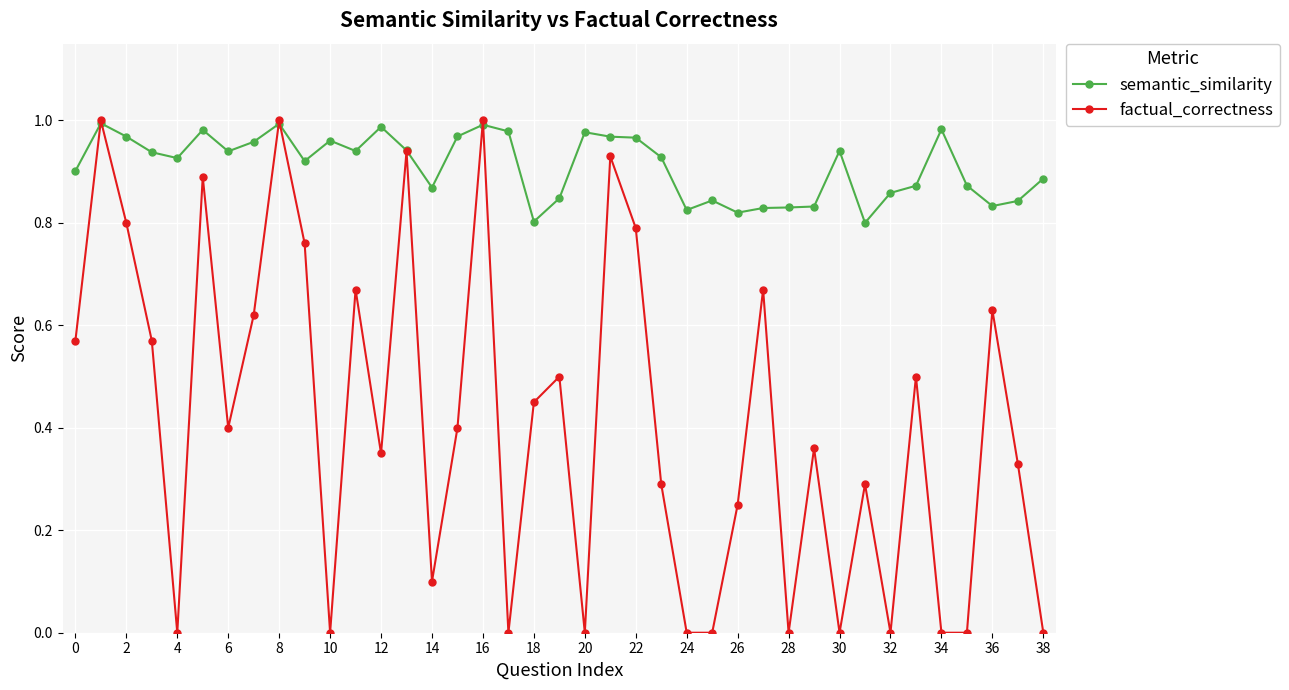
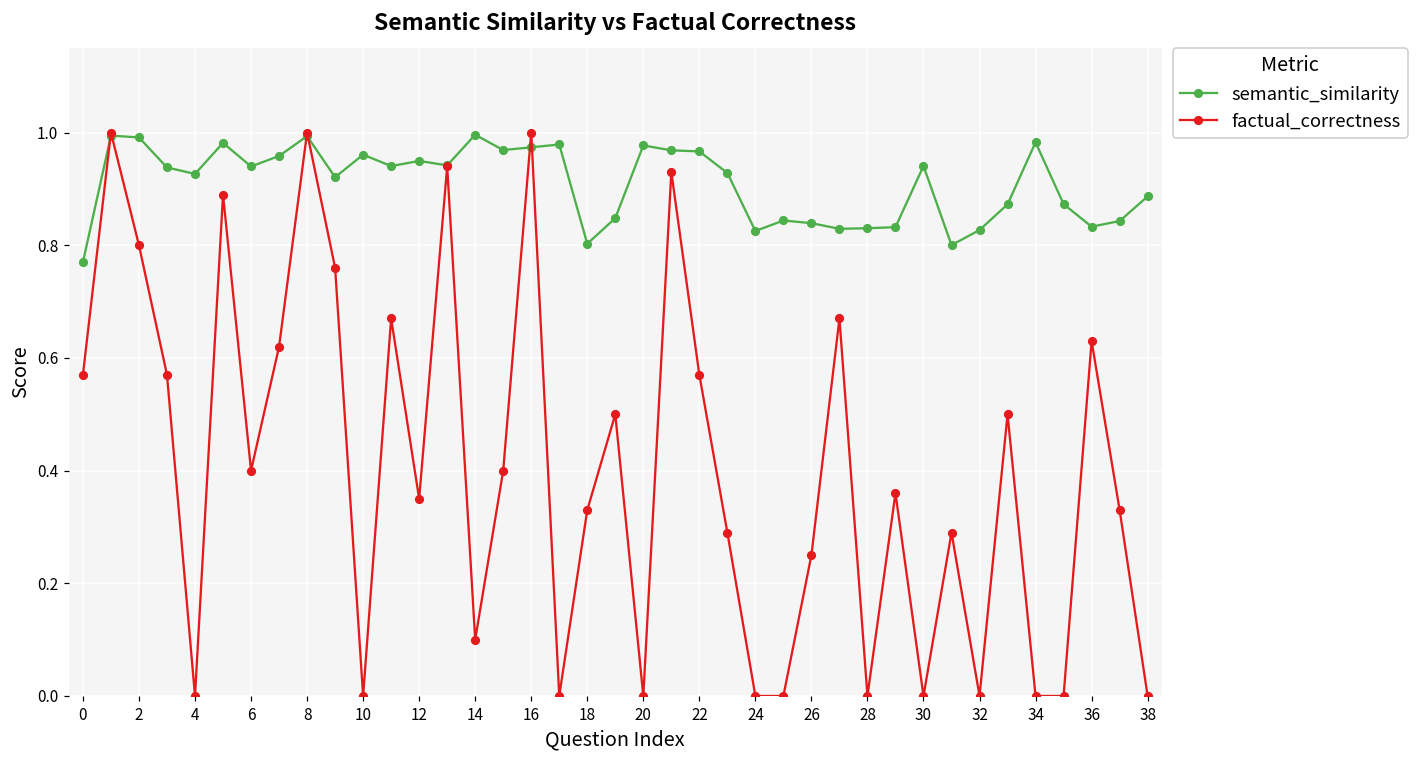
semantic_similarity, 0: 0.90 -> 0.77
semantic_similarity, 2: 0.97 -> 0.99
semantic_similarity, 12: 0.99 -> 0.95
semantic_similarity, 14: 0.87 -> 1.00
semantic_similarity, 16: 0.99 -> 0.97
factual_correctness, 18: 0.45 -> 0.33
factual_correctness, 22: 0.79 -> 0.57
semantic_similarity, 26: 0.82 -> 0.84
semantic_similarity, 32: 0.86 -> 0.83
